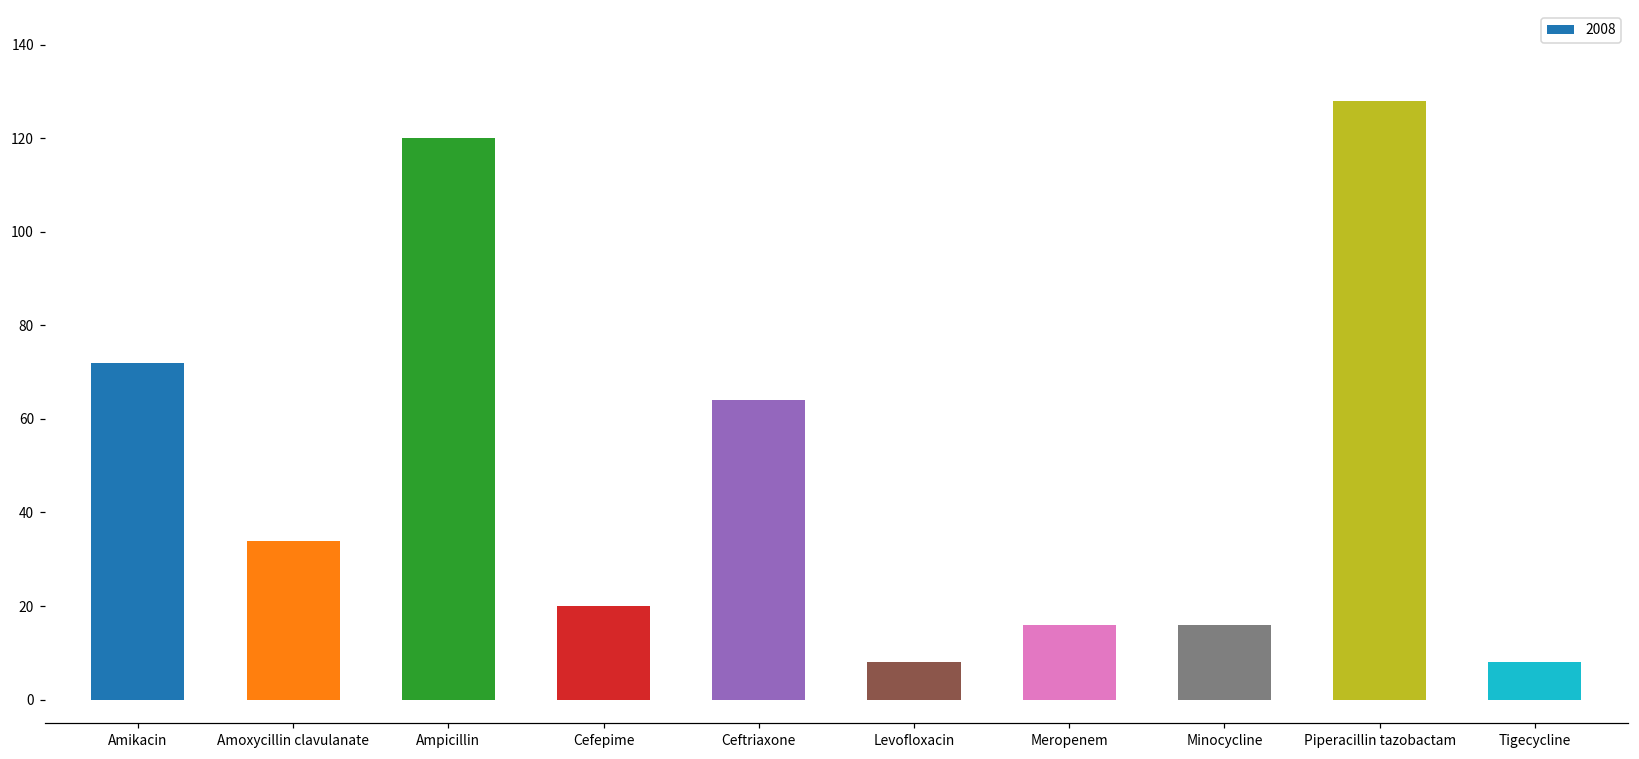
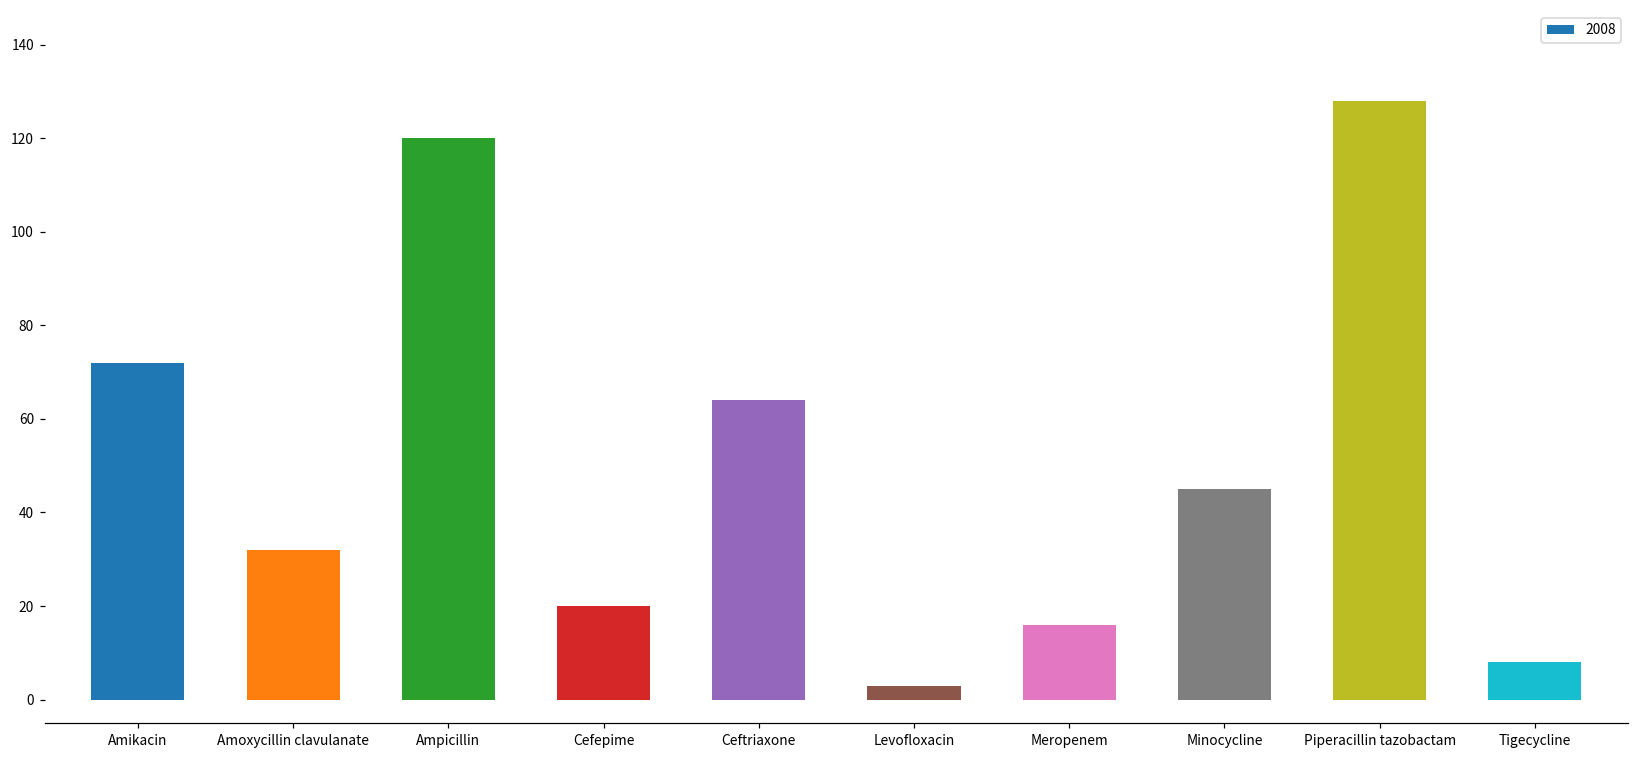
Amoxycillin clavulanate: 34 -> 32
Levofloxacin: 8 -> 3
Minocycline: 16 -> 45
